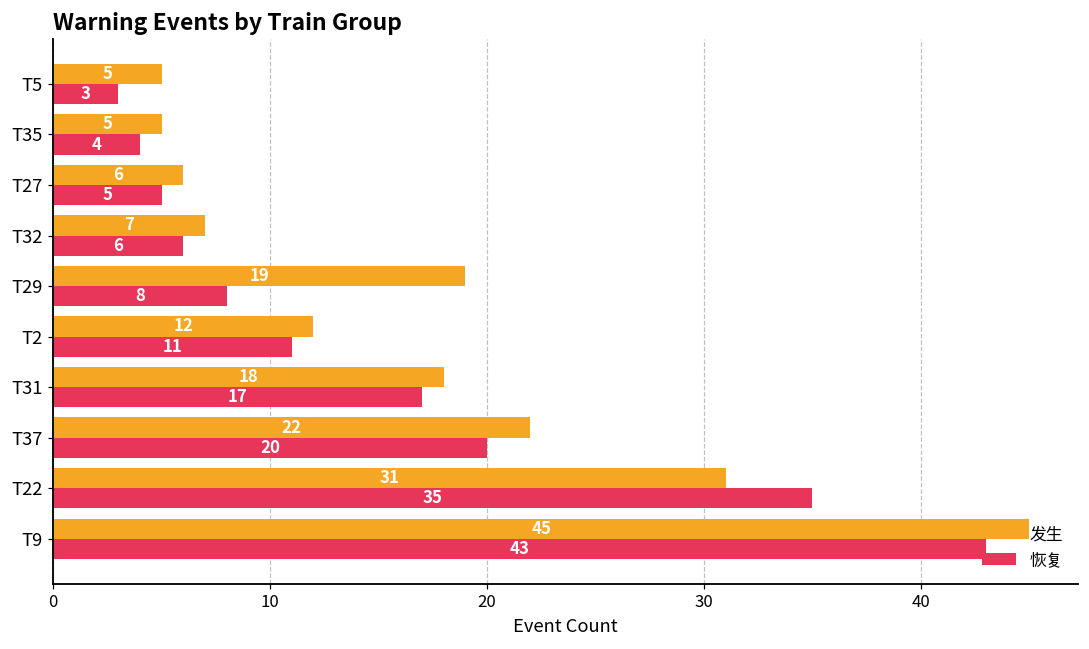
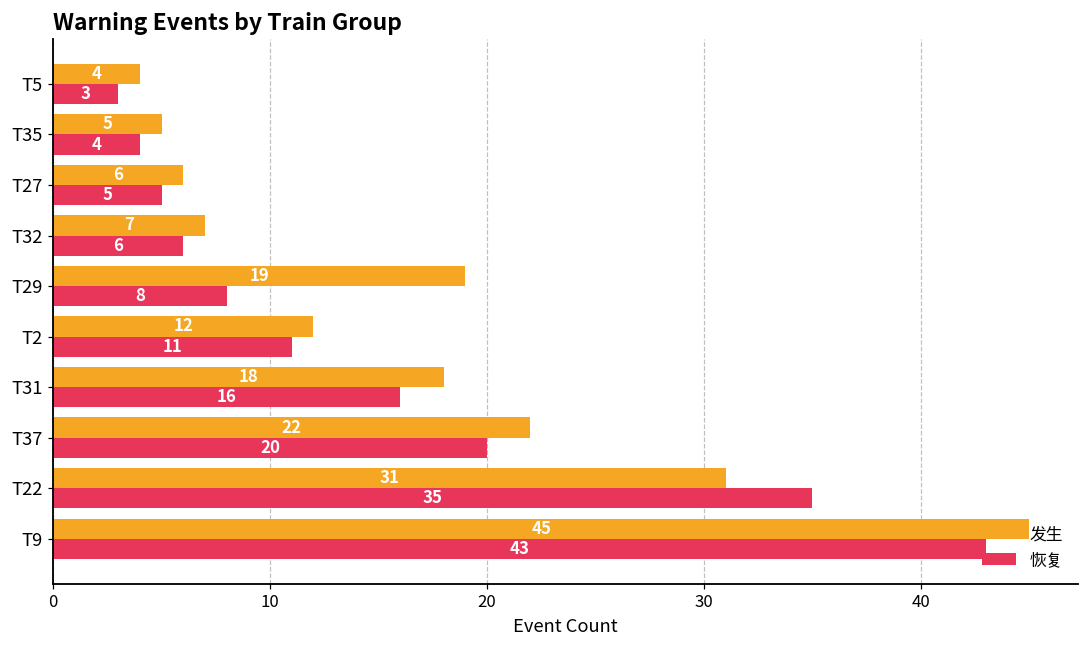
发生, T5: 5 -> 4
恢复, T31: 17 -> 16
